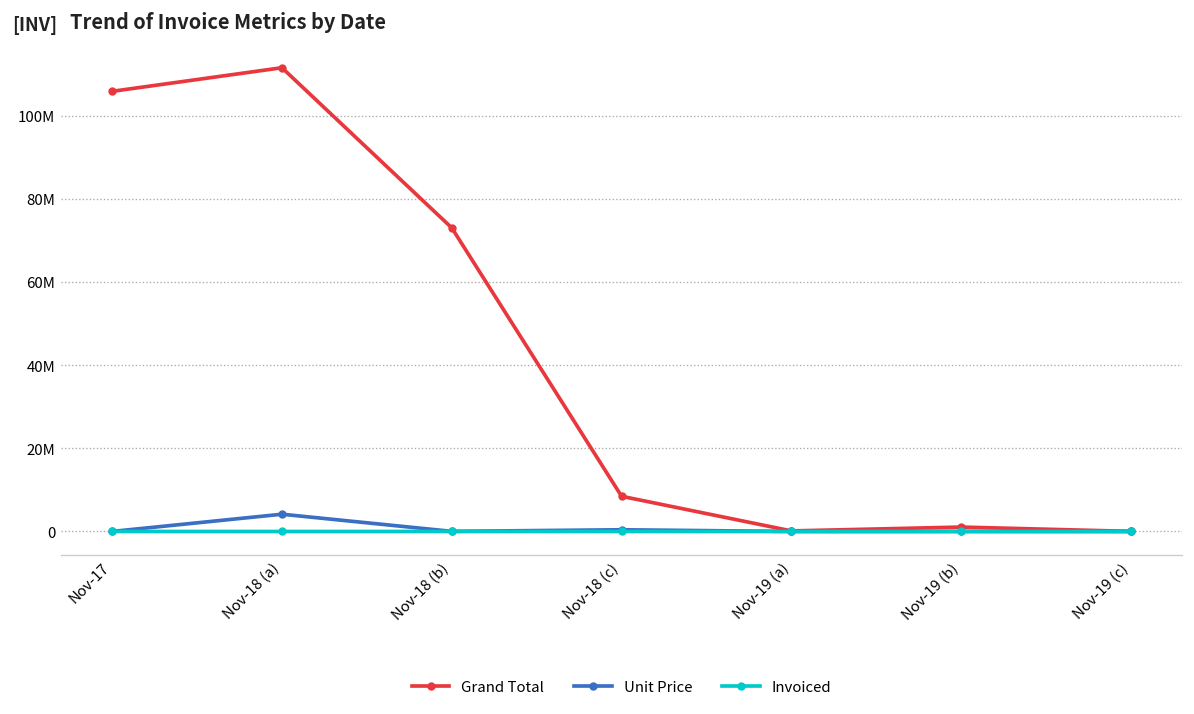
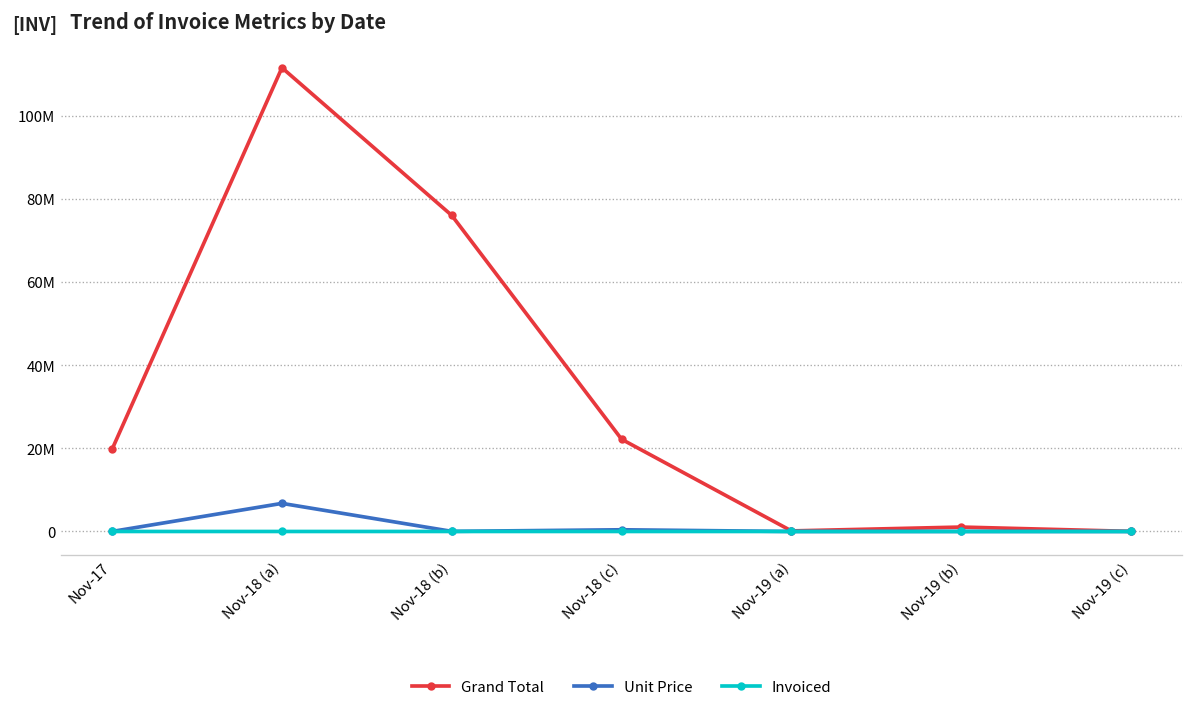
Grand Total, Nov-17: 106000000 -> 20000000
Unit Price, Nov-18 (a): 4000000 -> 7000000
Grand Total, Nov-18 (b): 73000000 -> 76000000
Grand Total, Nov-18 (c): 8000000 -> 22000000
